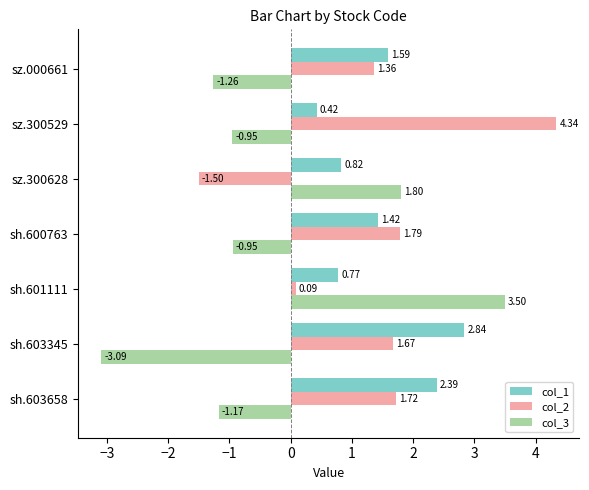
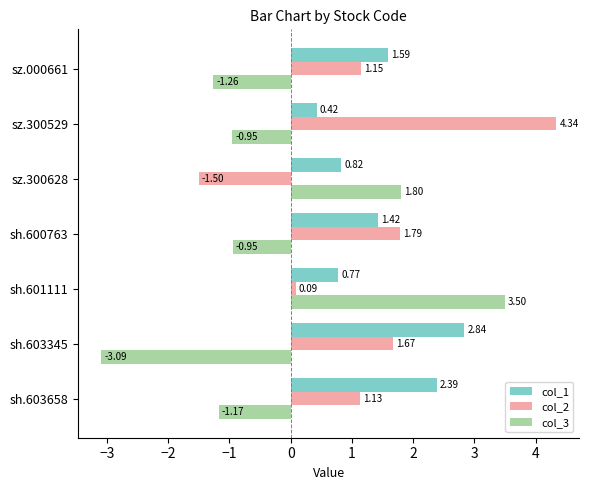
col_2, sz.000661: 1.36 -> 1.15
col_2, sh.603658: 1.72 -> 1.13
